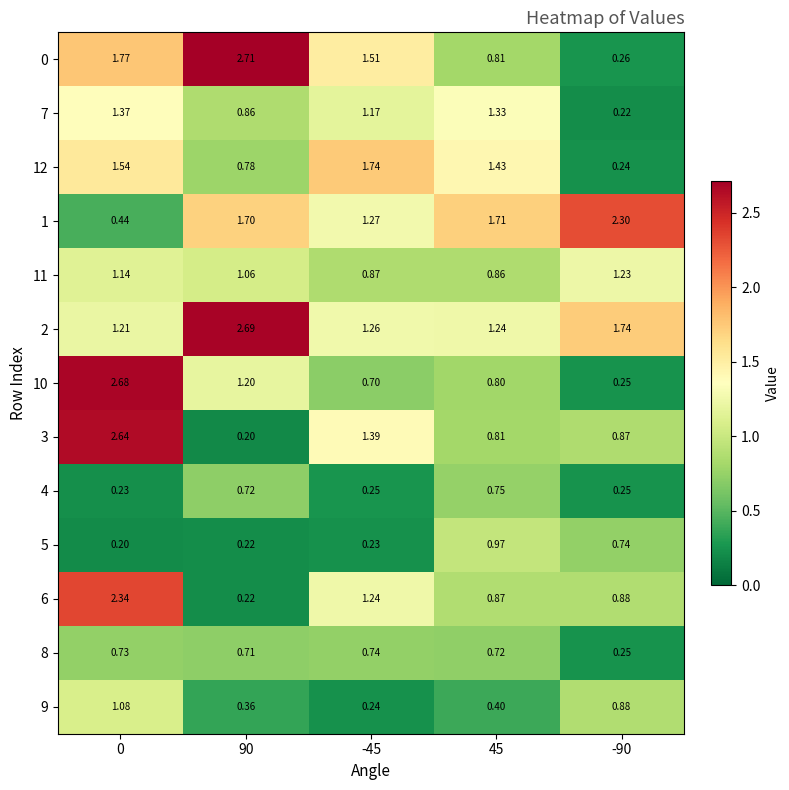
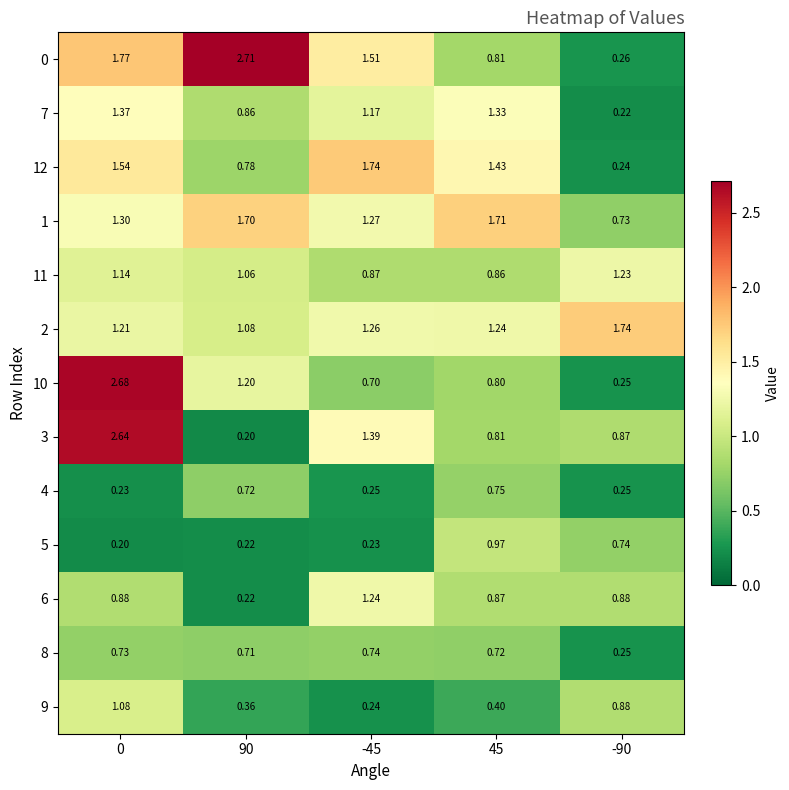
1, 0: 0.44 -> 1.30
1, -90: 2.30 -> 0.73
2, 90: 2.69 -> 1.08
6, 0: 2.34 -> 0.88
